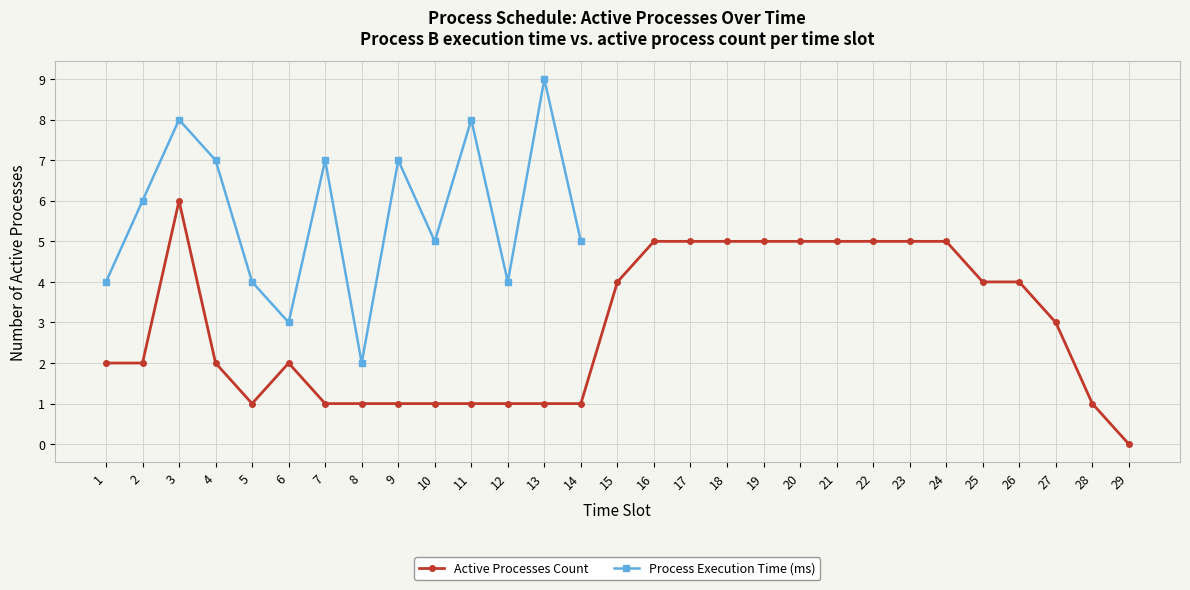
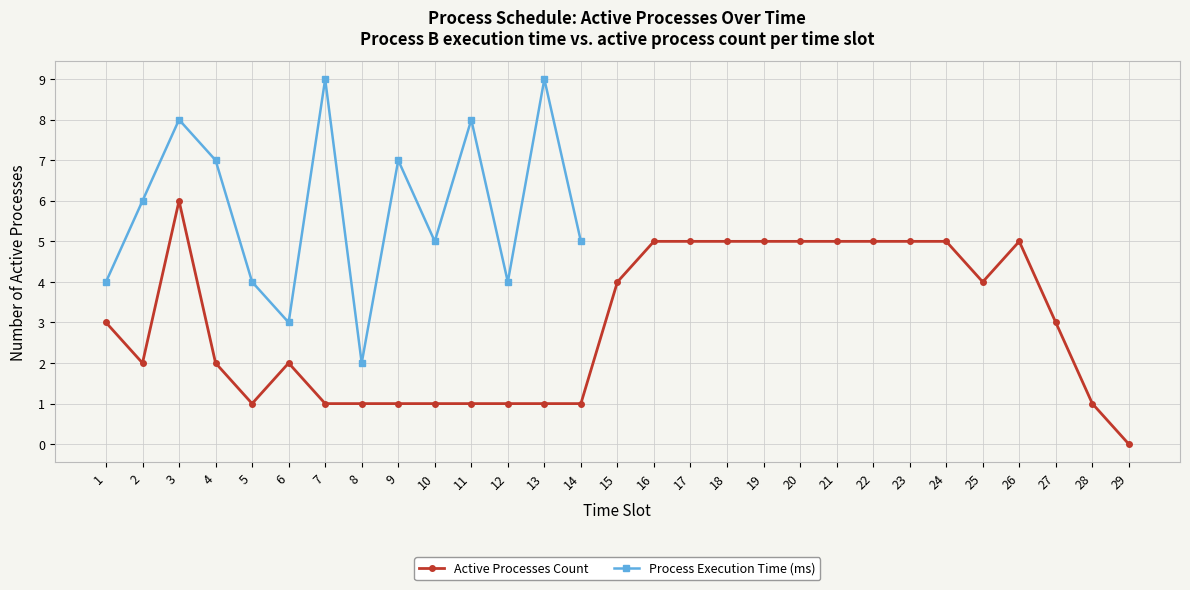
Active Processes Count, 1: 2 -> 3
Process Execution Time (ms), 7: 7 -> 9
Active Processes Count, 26: 4 -> 5
